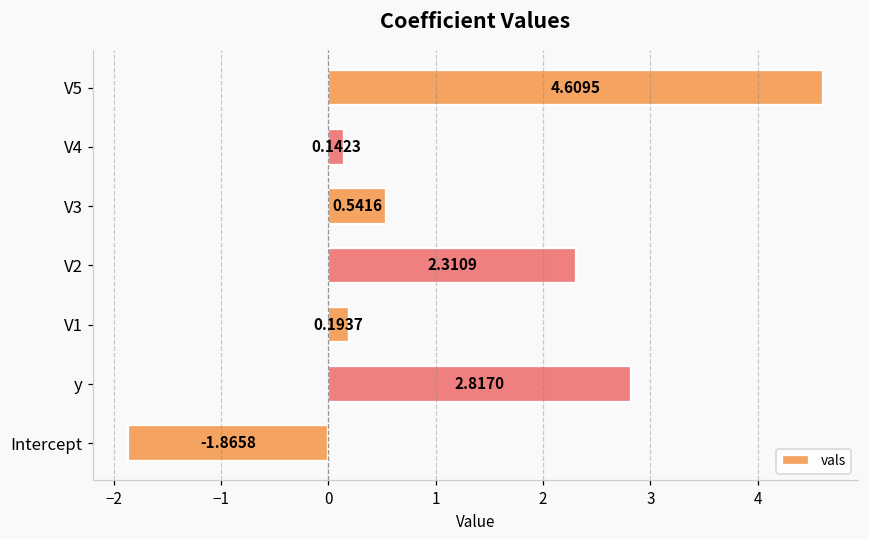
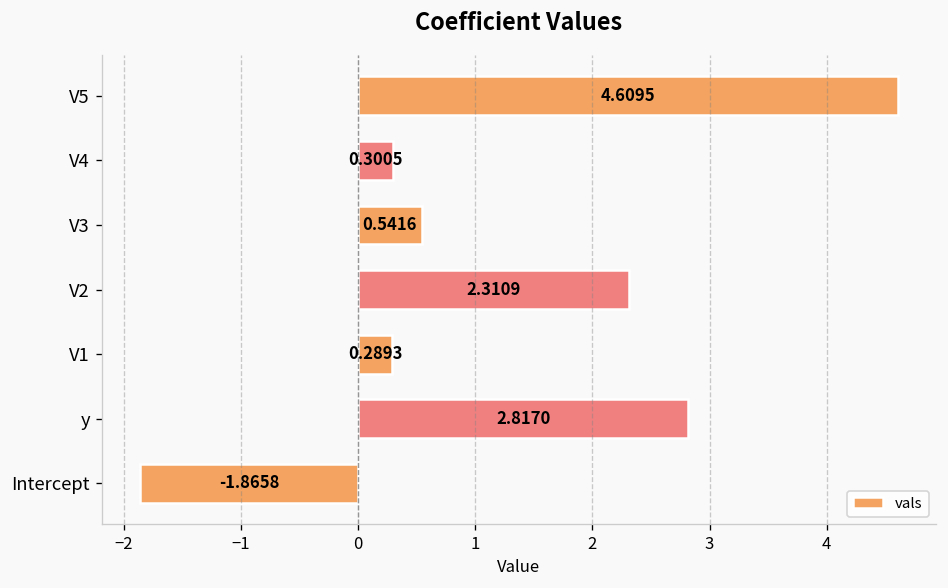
V4: 0.1423 -> 0.3005
V1: 0.1937 -> 0.2893
